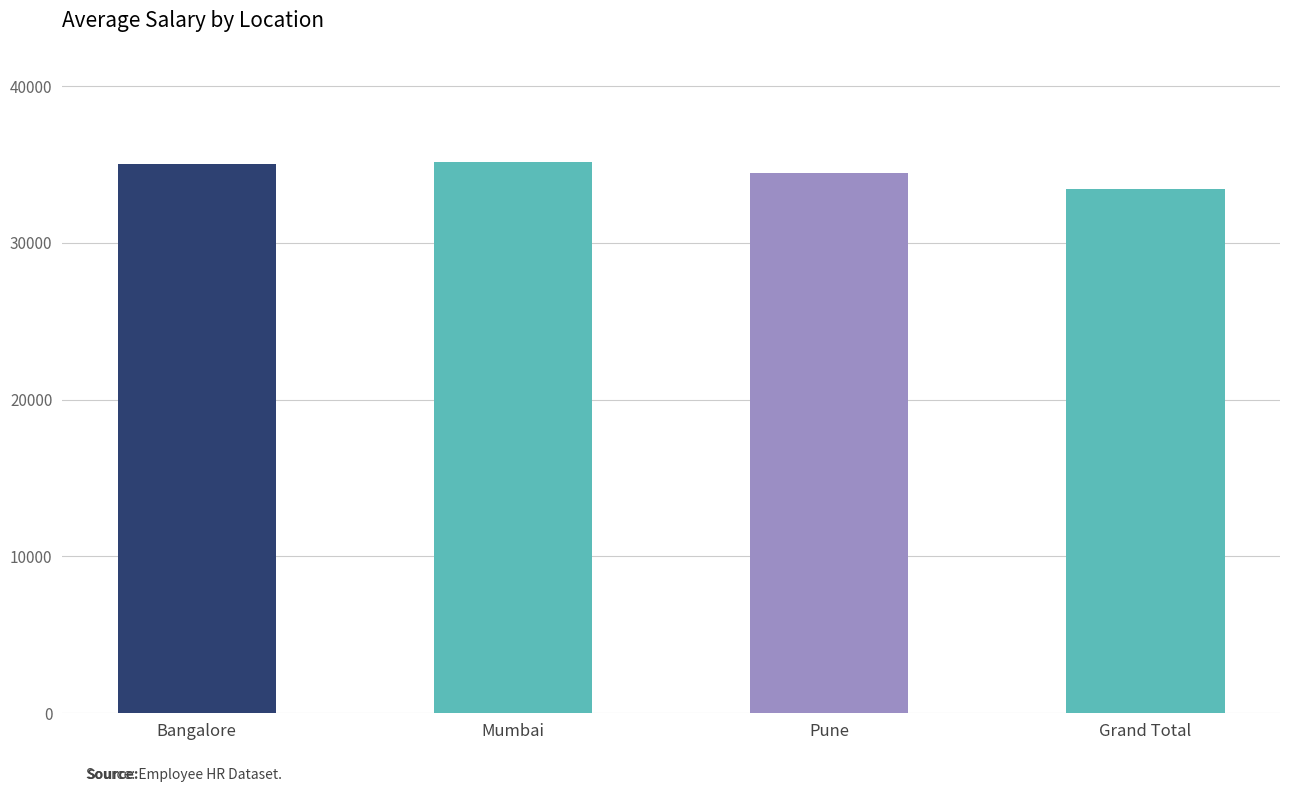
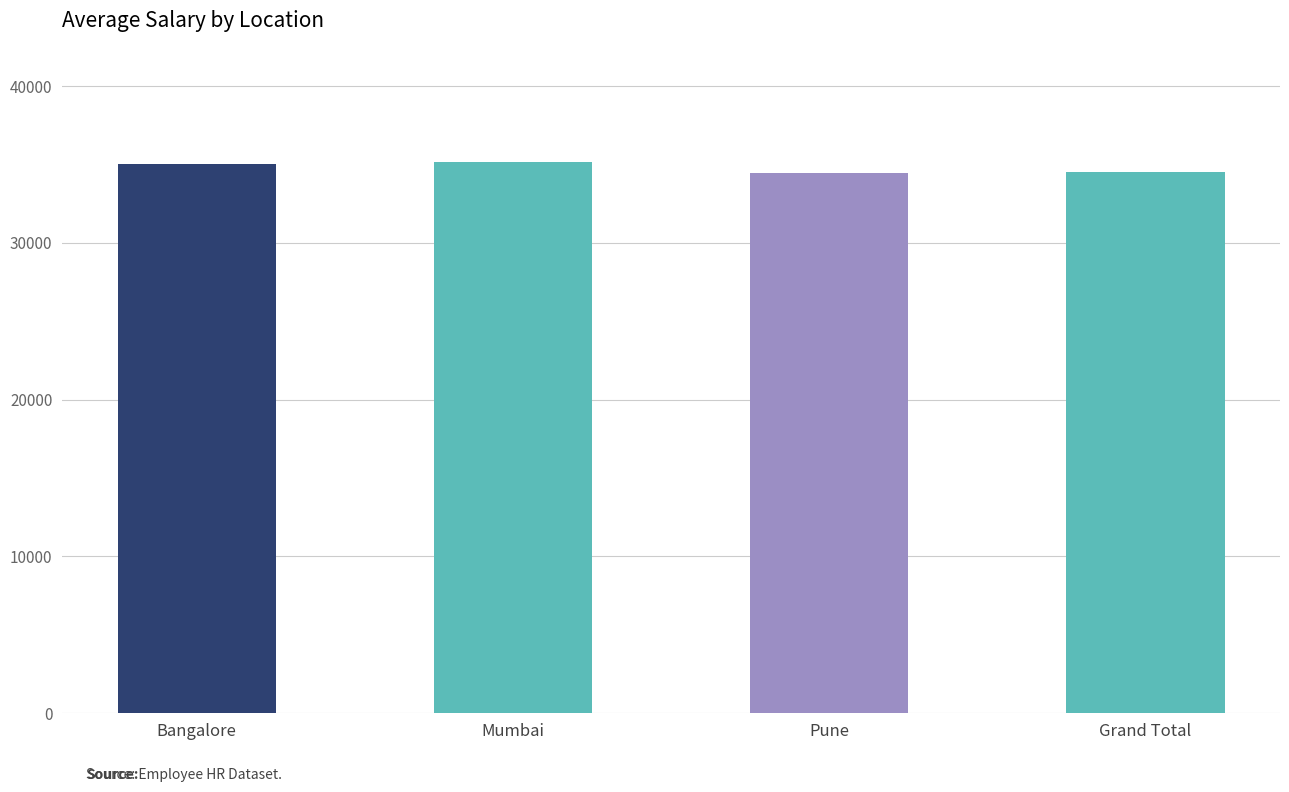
Grand Total: 33400 -> 34500
